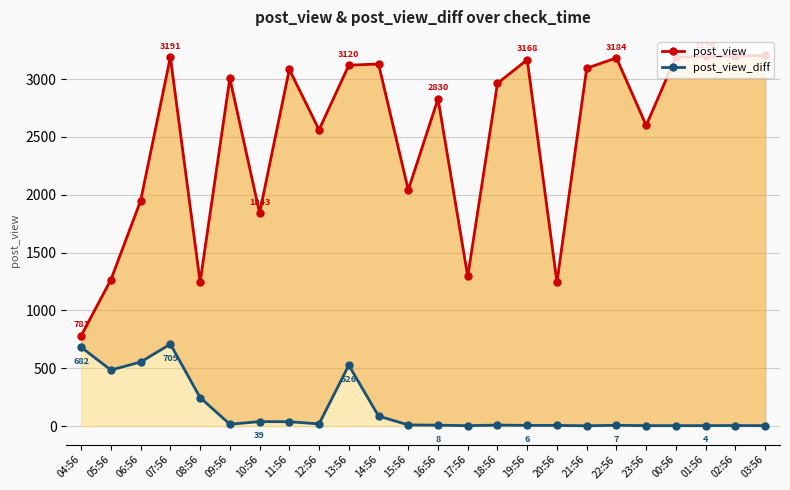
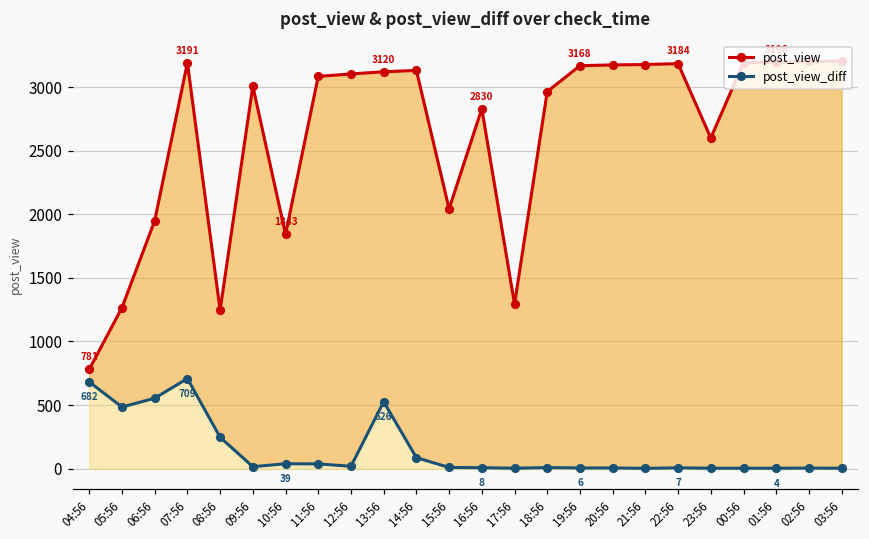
post_view, 12:56: 2560 -> 3100
post_view, 20:56: 1240 -> 3170
post_view, 21:56: 3090 -> 3180
